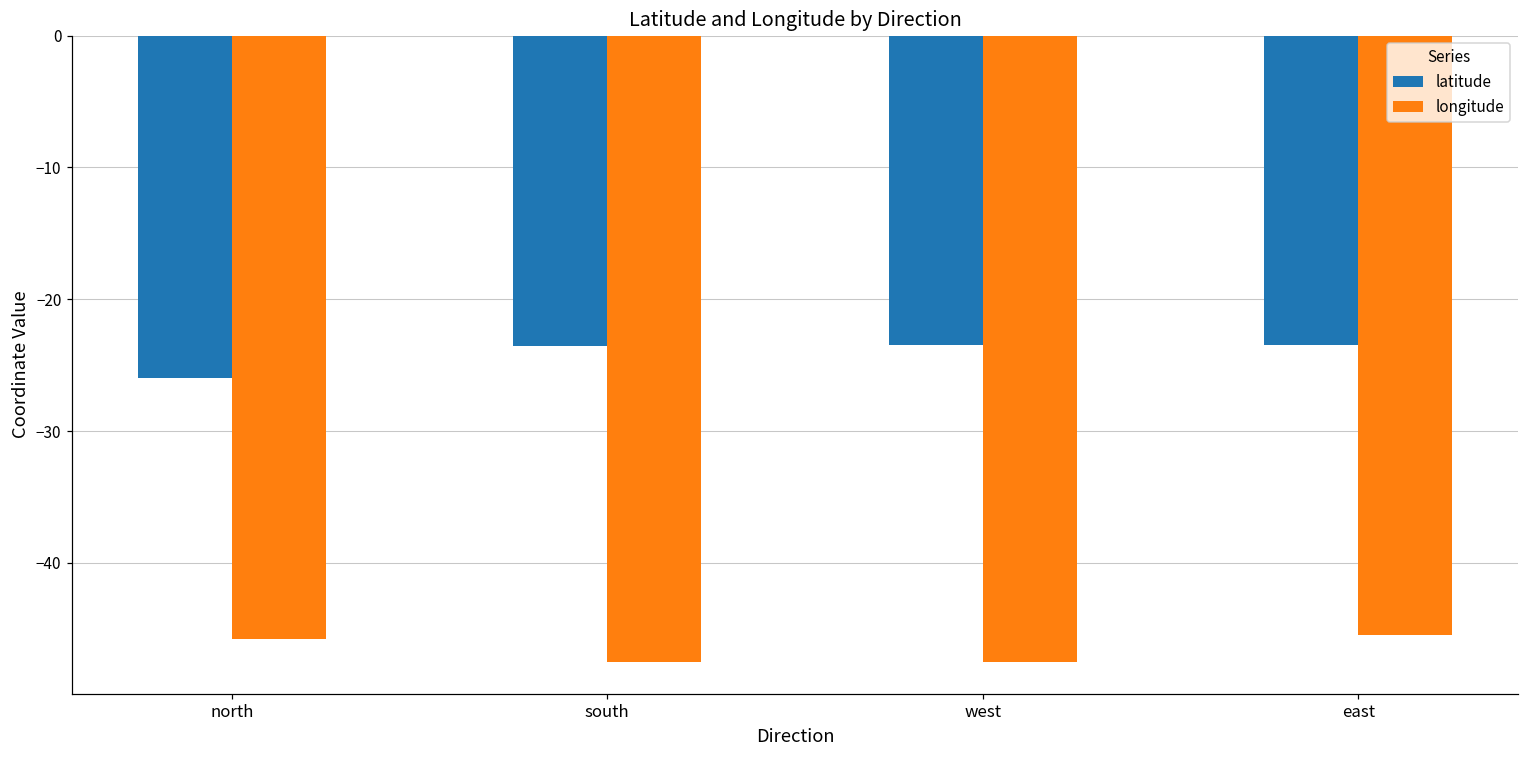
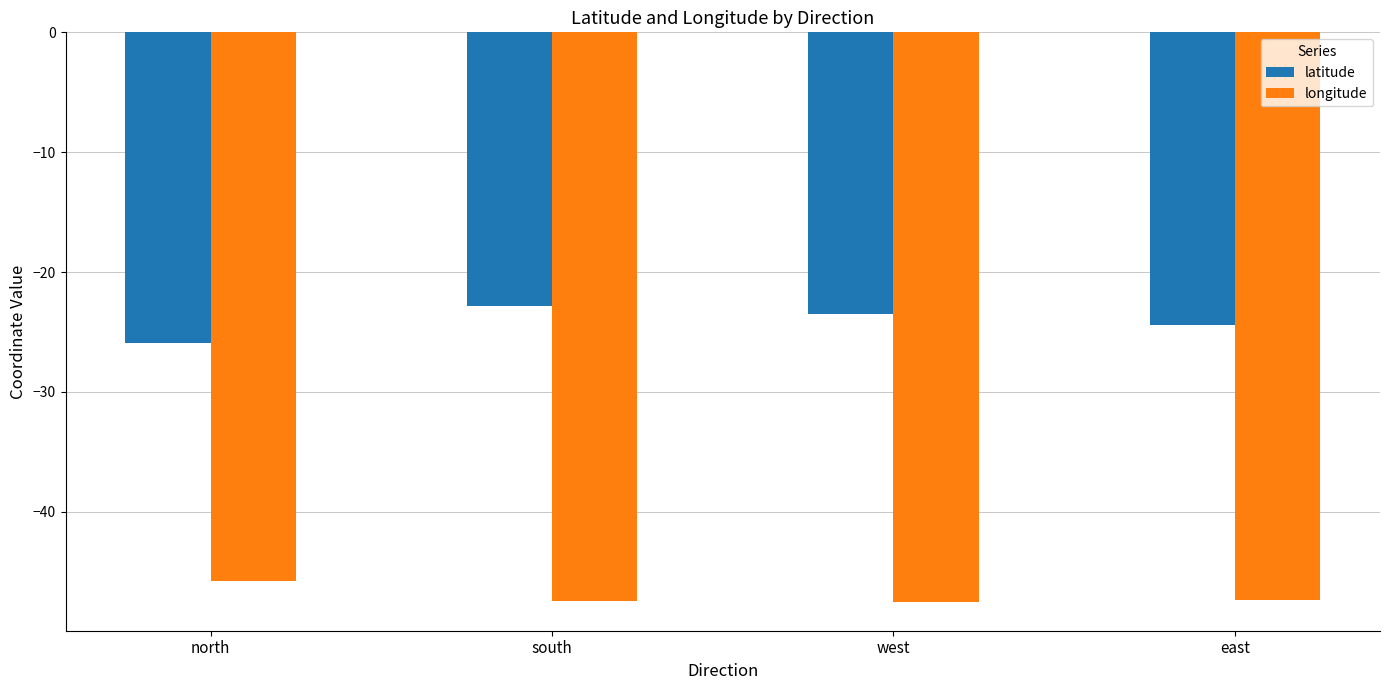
latitude, south: -23.5 -> -22.8
latitude, east: -23.5 -> -24.4
longitude, east: -45.4 -> -47.4
